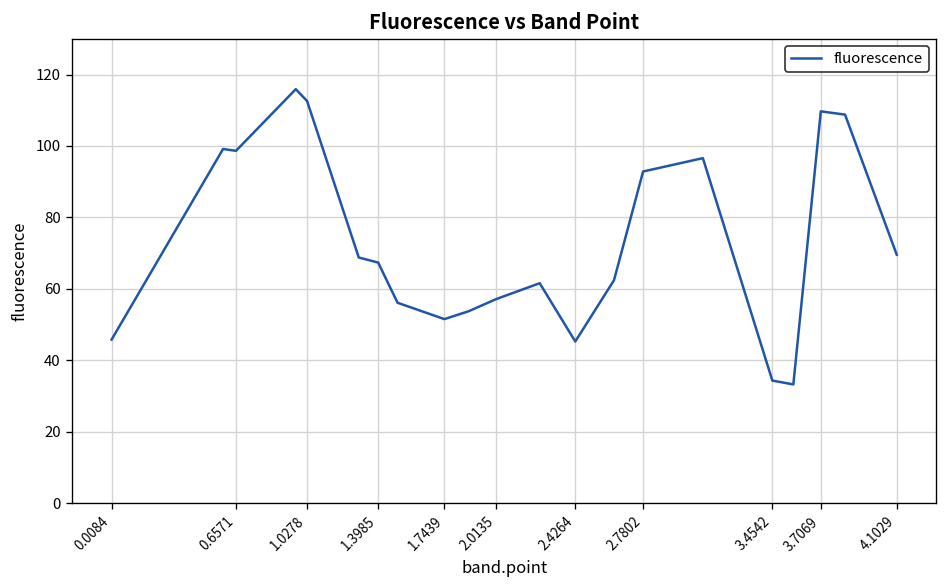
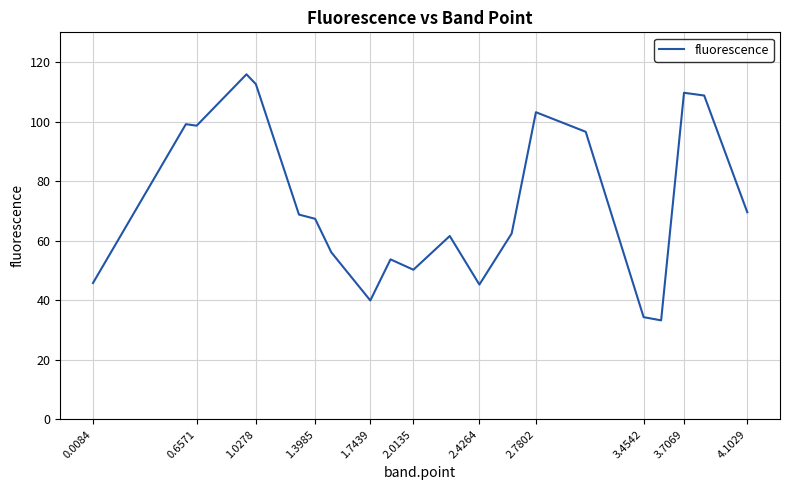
1.7439: 52 -> 40
2.0135: 57 -> 50
2.7802: 93 -> 103
